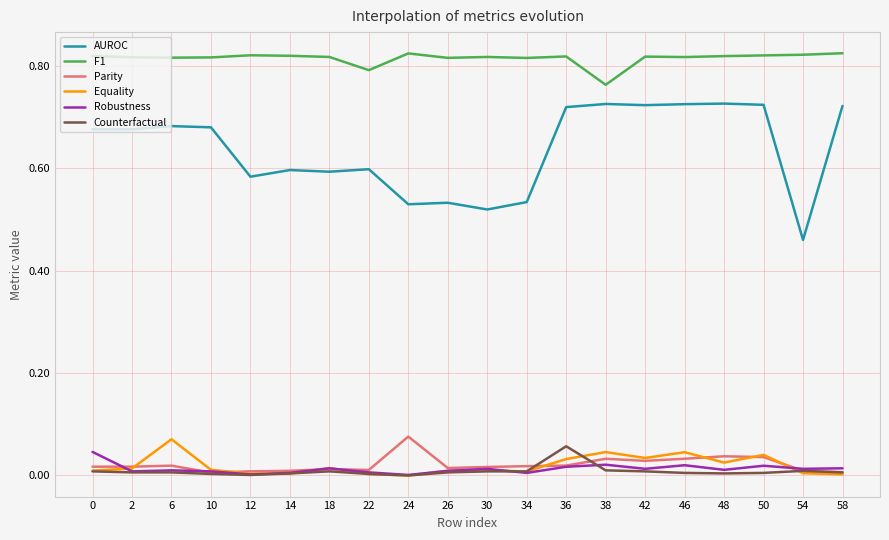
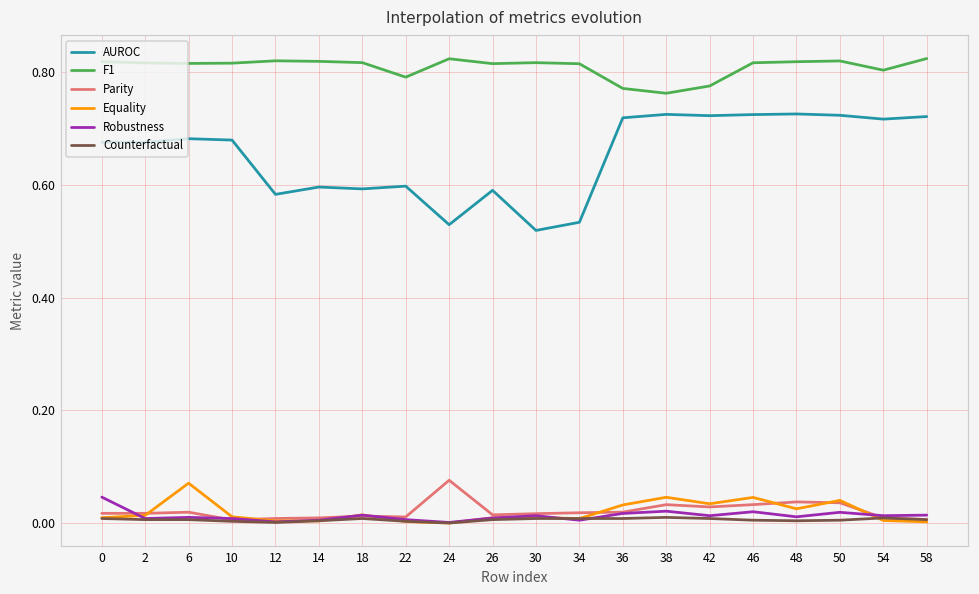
AUROC, 26: 0.53 -> 0.59
F1, 36: 0.82 -> 0.77
Counterfactual, 36: 0.06 -> 0.01
F1, 42: 0.82 -> 0.78
AUROC, 54: 0.46 -> 0.72
F1, 54: 0.82 -> 0.80
